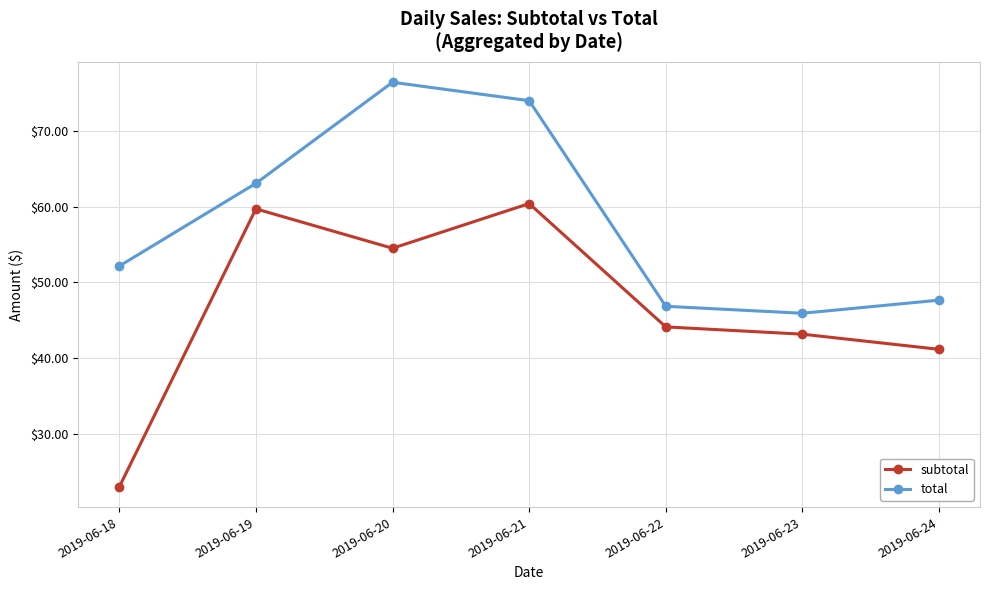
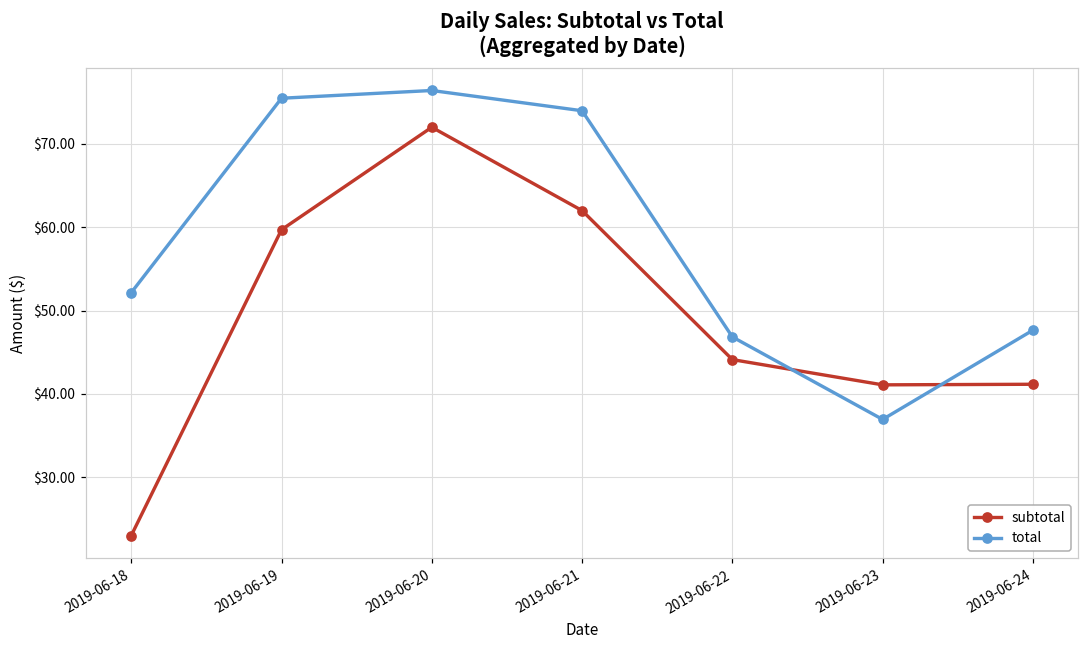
total, 2019-06-19: $63 -> $75
subtotal, 2019-06-20: $55 -> $72
subtotal, 2019-06-21: $60 -> $62
subtotal, 2019-06-23: $43 -> $41
total, 2019-06-23: $46 -> $37
